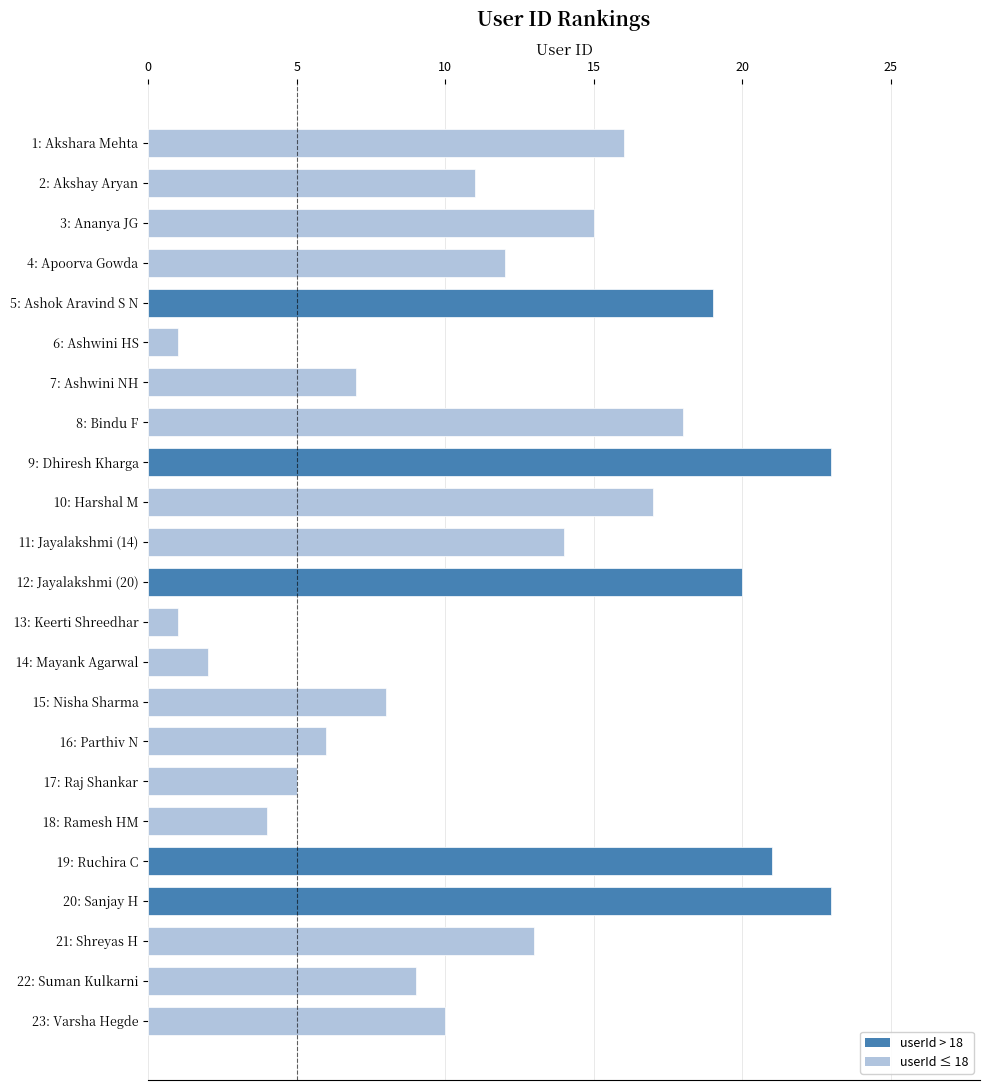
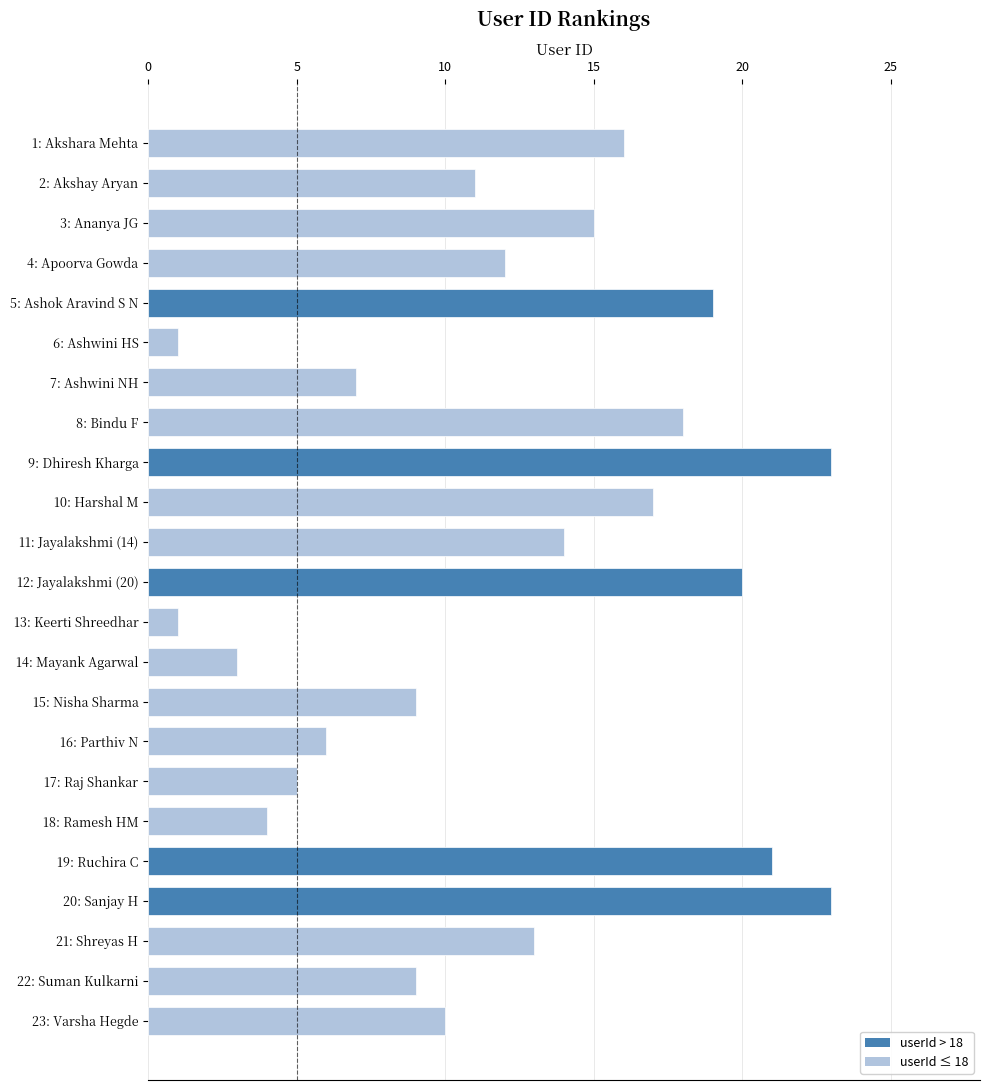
14: Mayank Agarwal: 2 -> 3
15: Nisha Sharma: 8 -> 9
